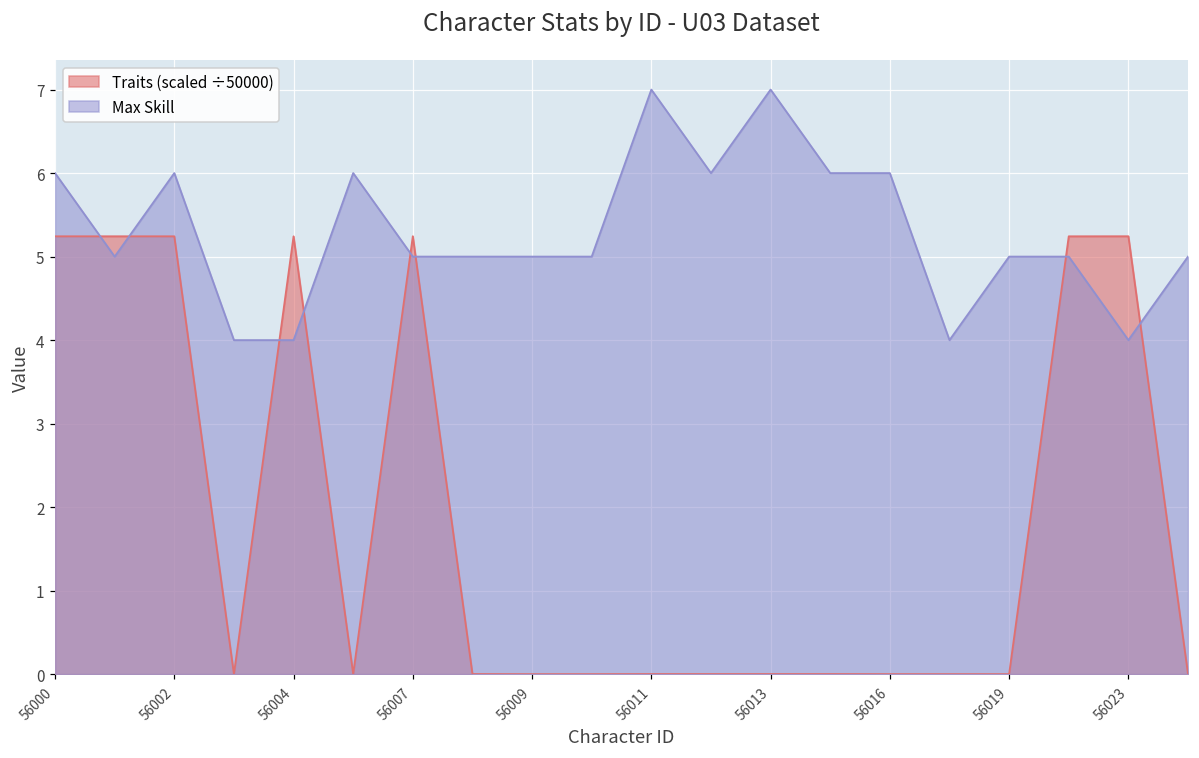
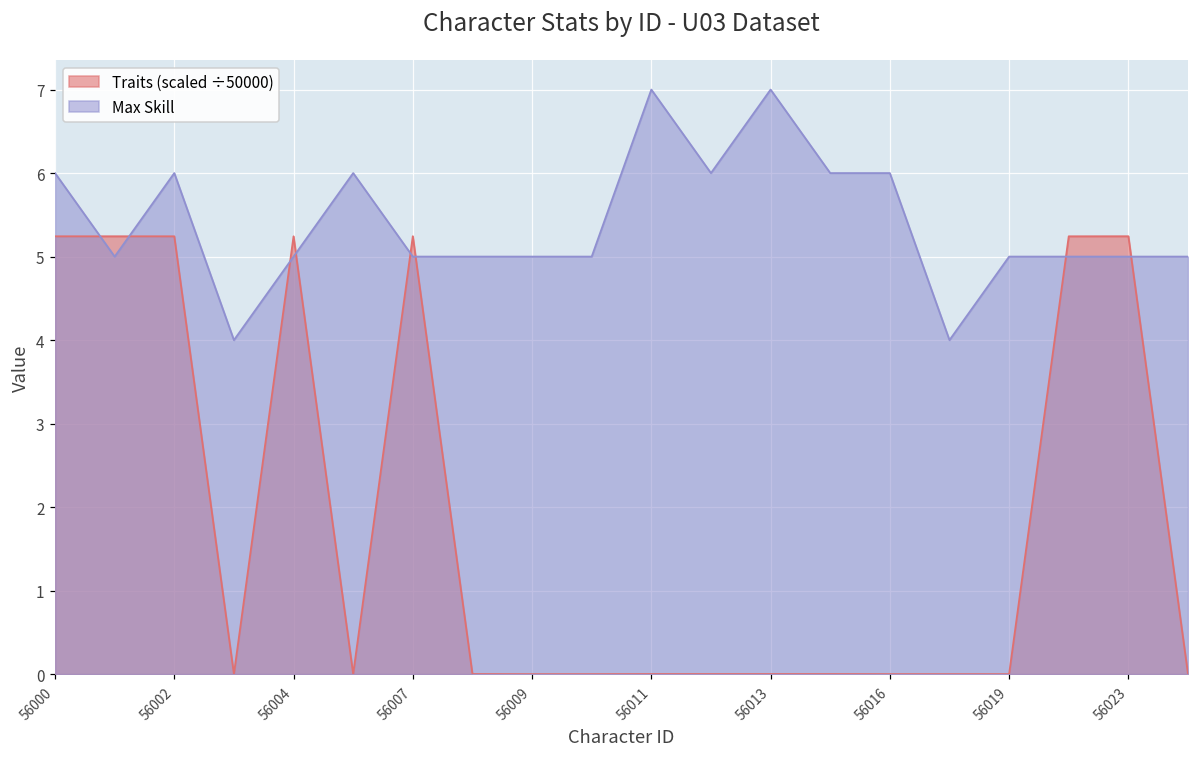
Max Skill, 56004: 4 -> 5
Max Skill, 56023: 4 -> 5
